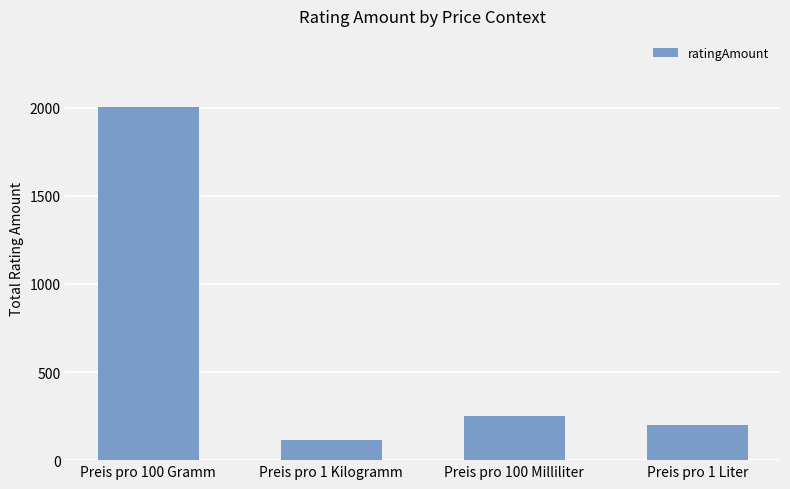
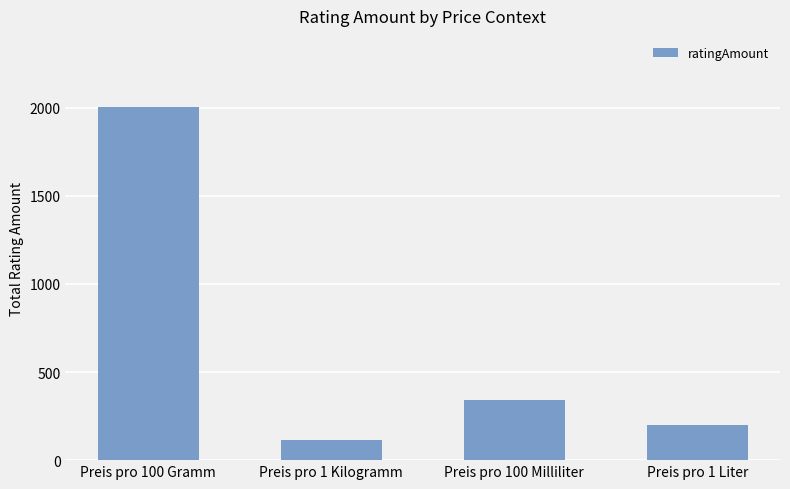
Preis pro 100 Milliliter: 250 -> 340
